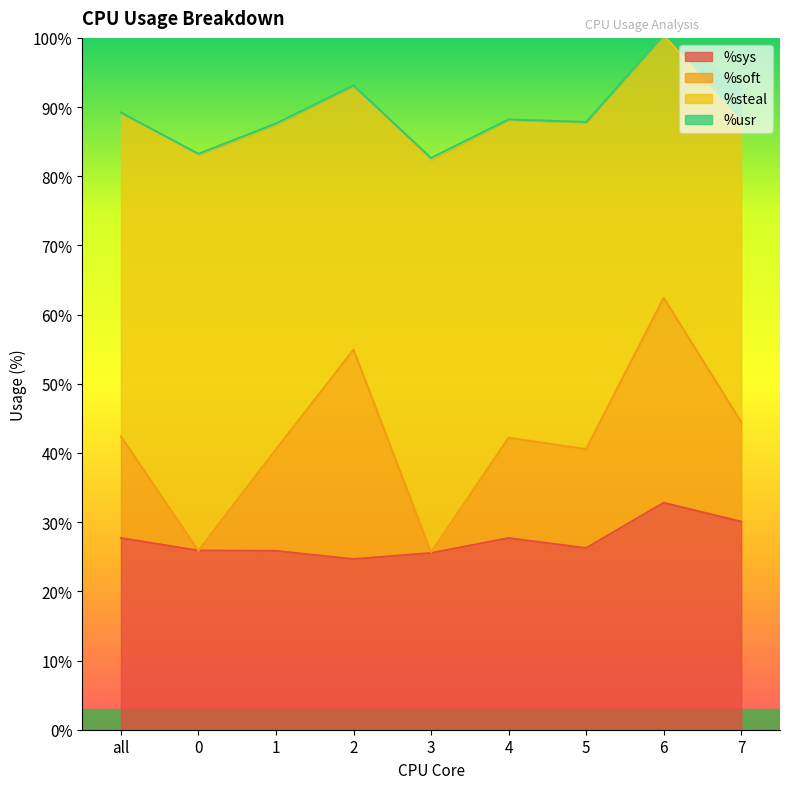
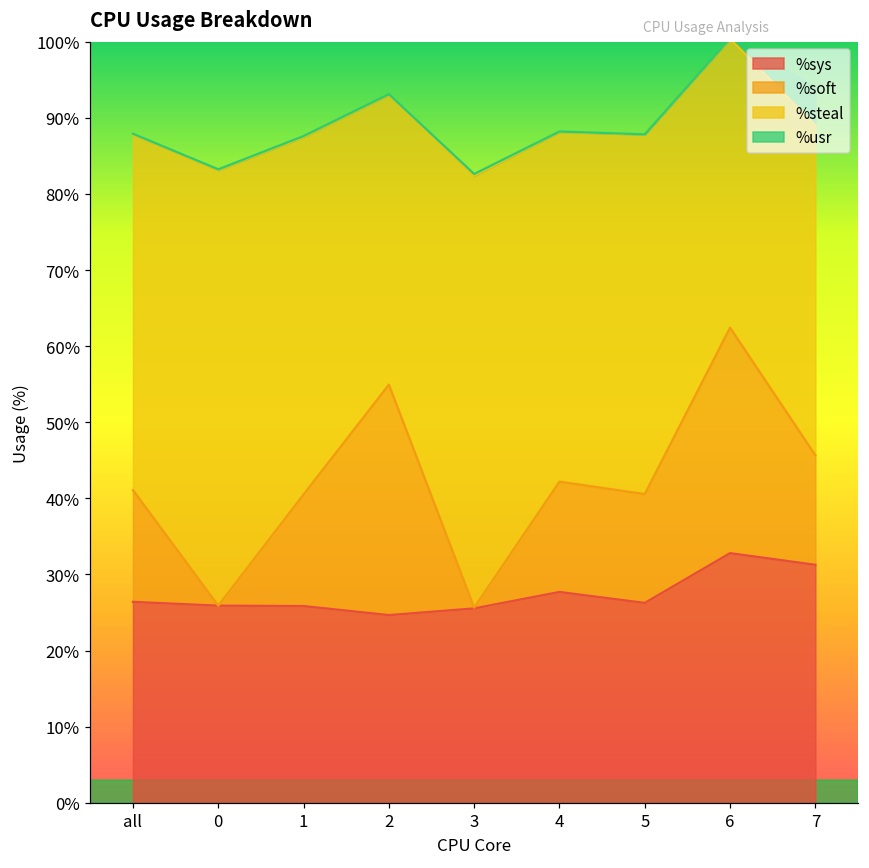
%sys, all: 28% -> 26%
%sys, 7: 30% -> 31%
